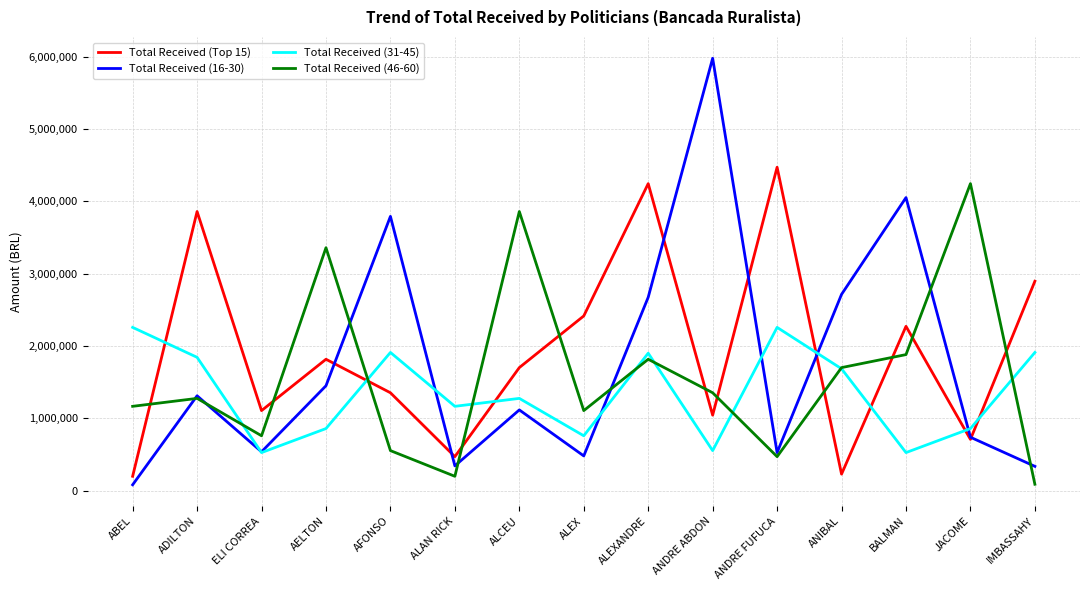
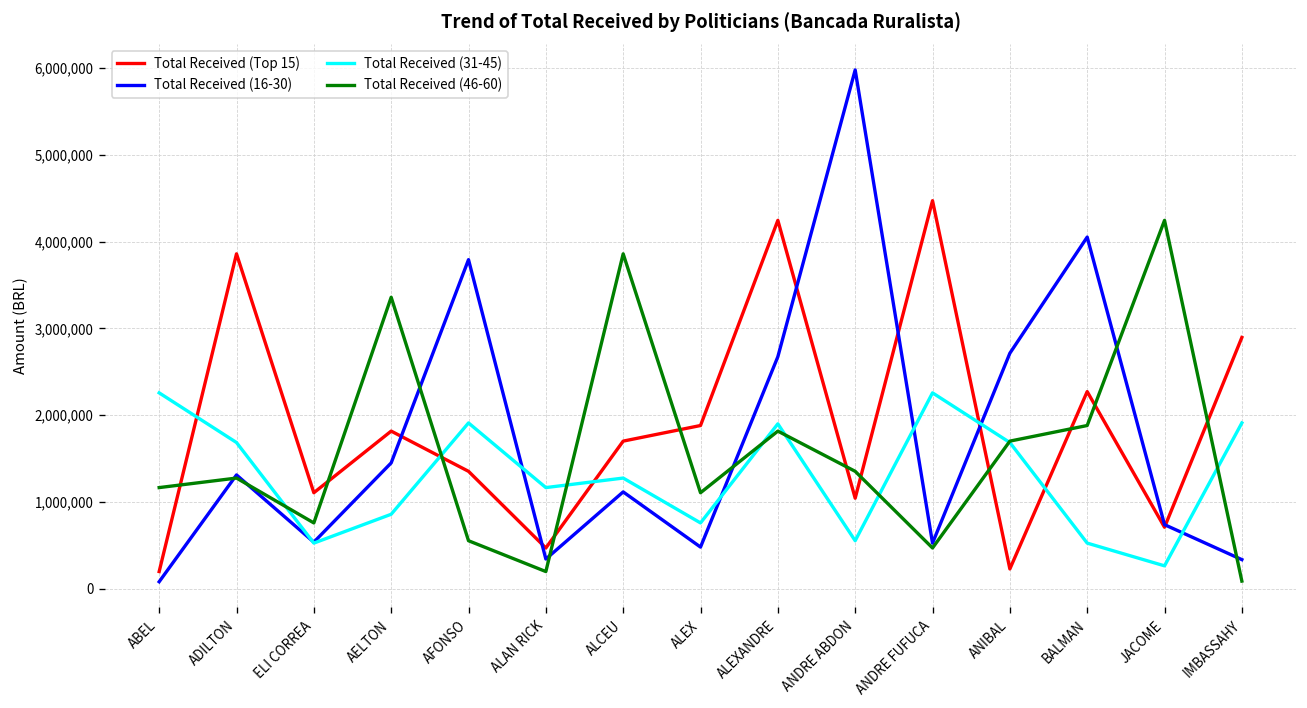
Total Received (31-45), ADILTON: 1,800,000 -> 1,700,000
Total Received (Top 15), ALEX: 2,400,000 -> 1,900,000
Total Received (31-45), JACOME: 900,000 -> 300,000
